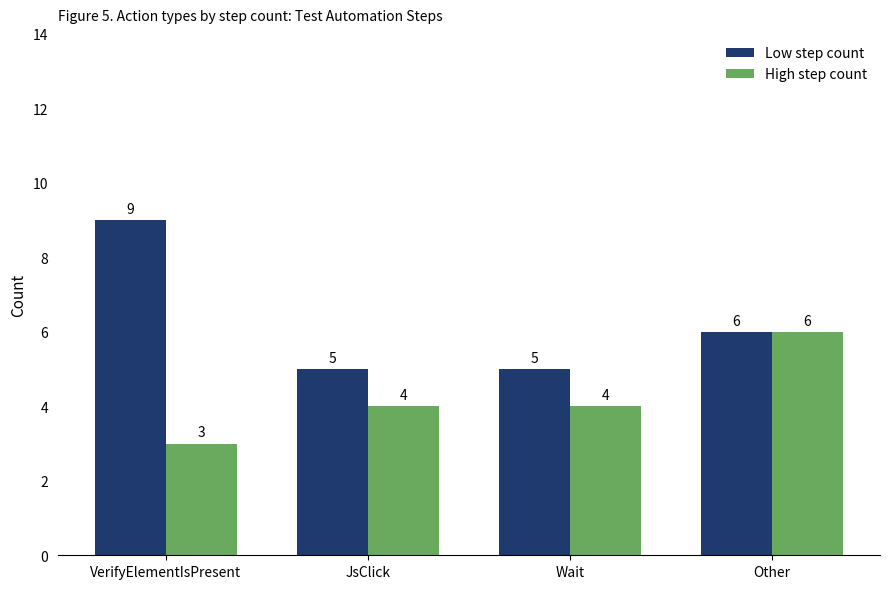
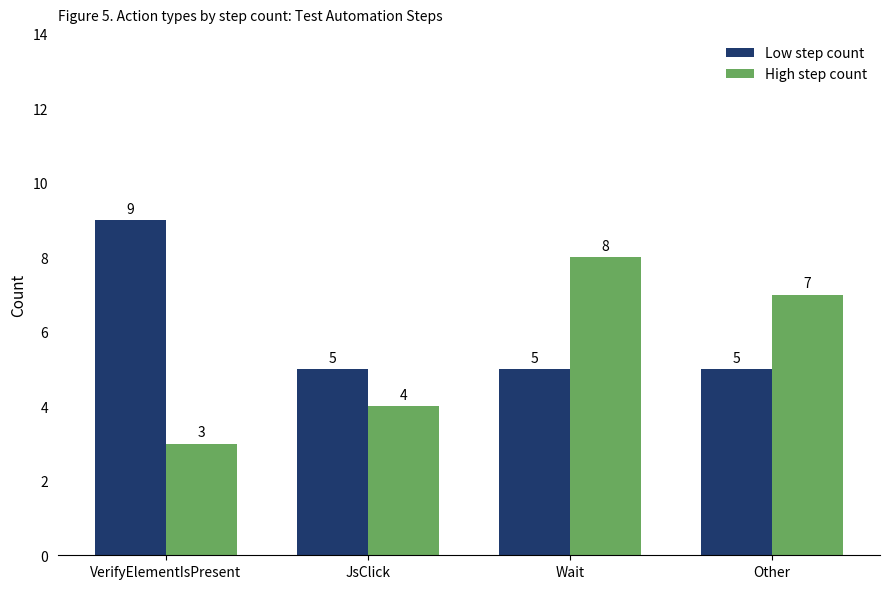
High step count, Wait: 4 -> 8
Low step count, Other: 6 -> 5
High step count, Other: 6 -> 7
